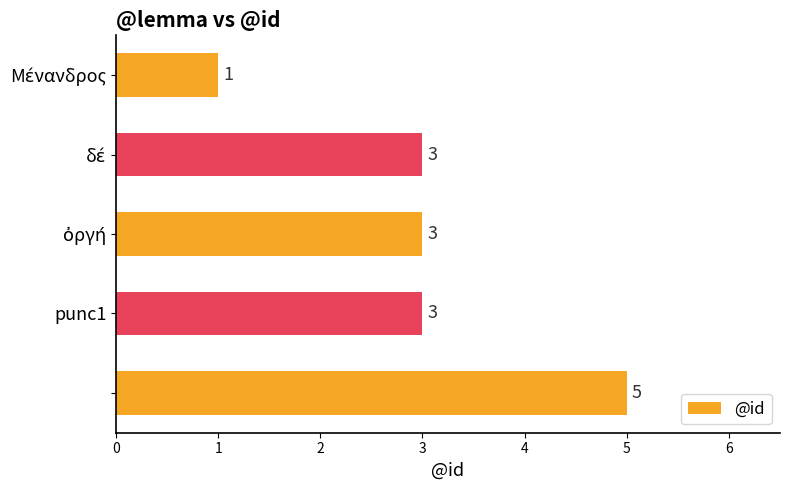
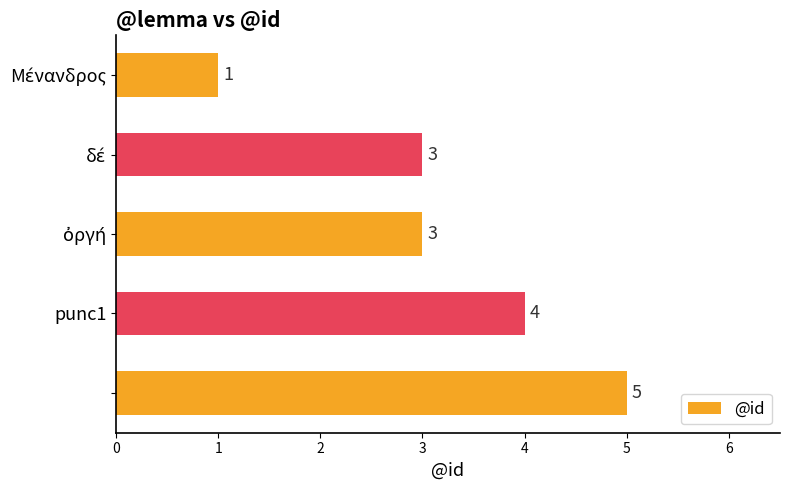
punc1: 3 -> 4
